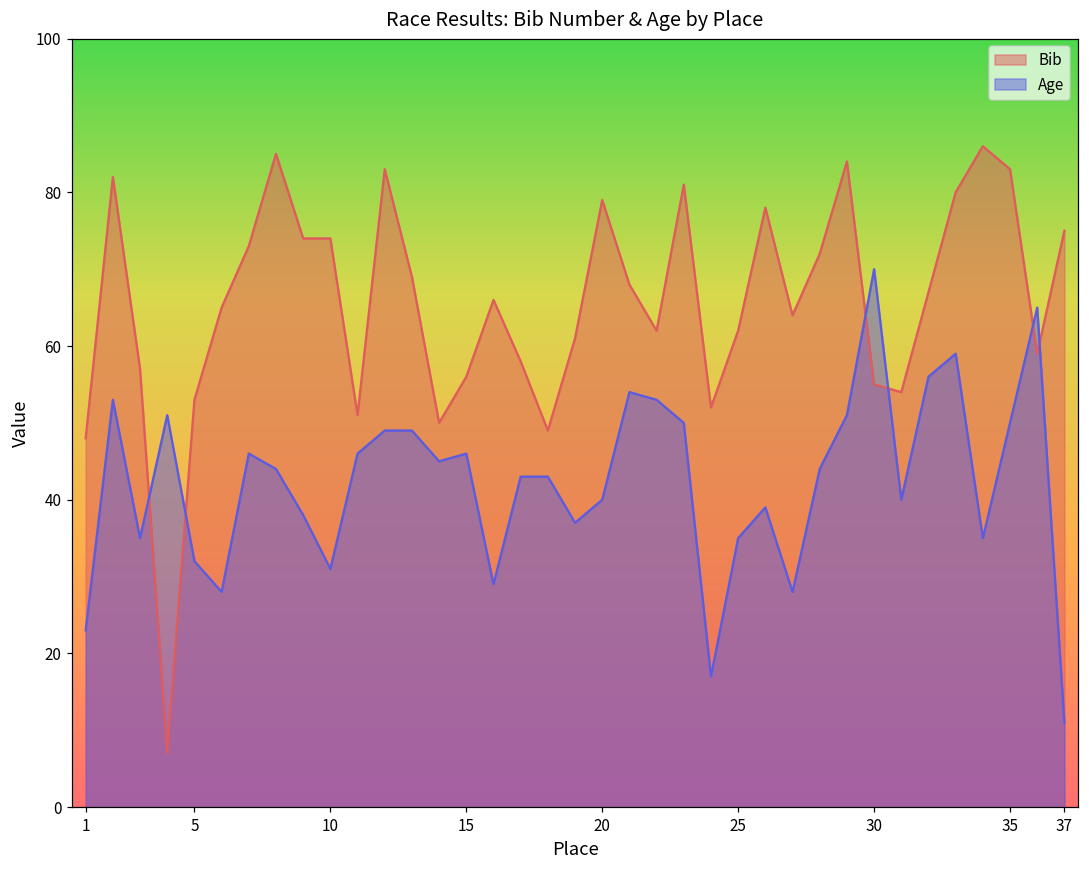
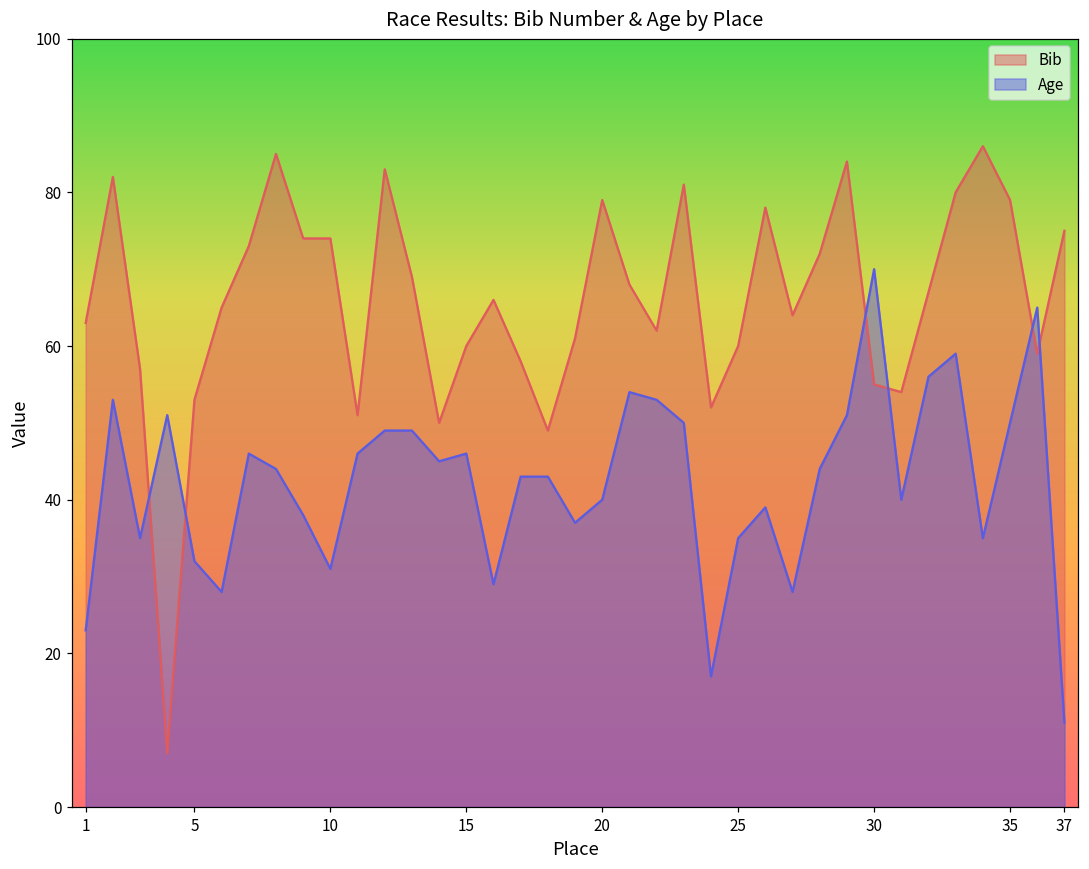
Bib, 1: 48 -> 63
Bib, 15: 56 -> 60
Bib, 25: 62 -> 60
Bib, 35: 83 -> 79
